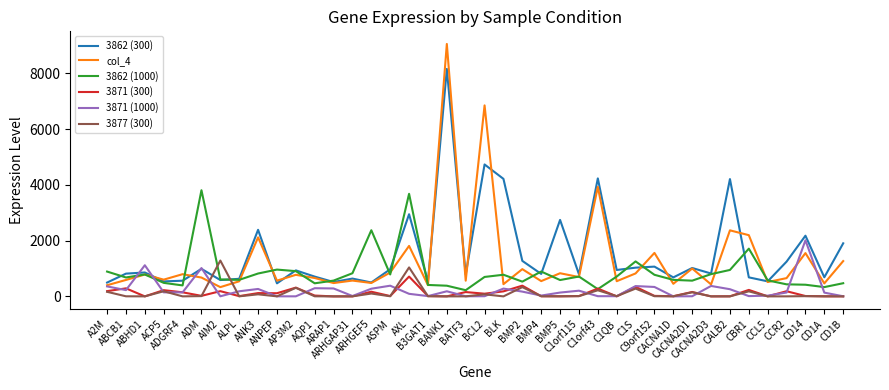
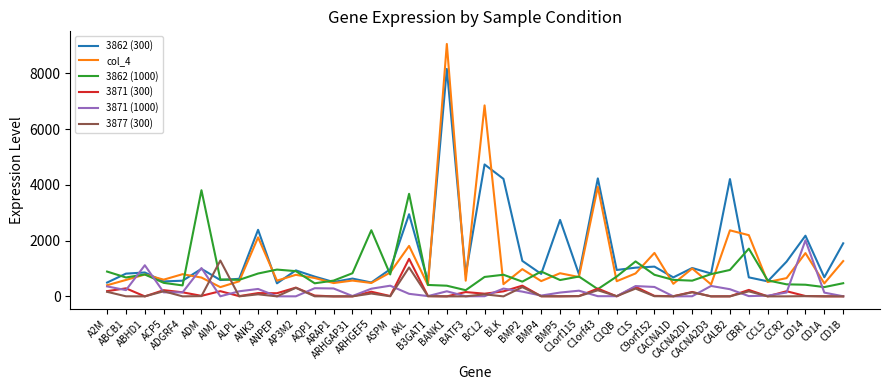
3871 (300), AXL: 700 -> 1300
